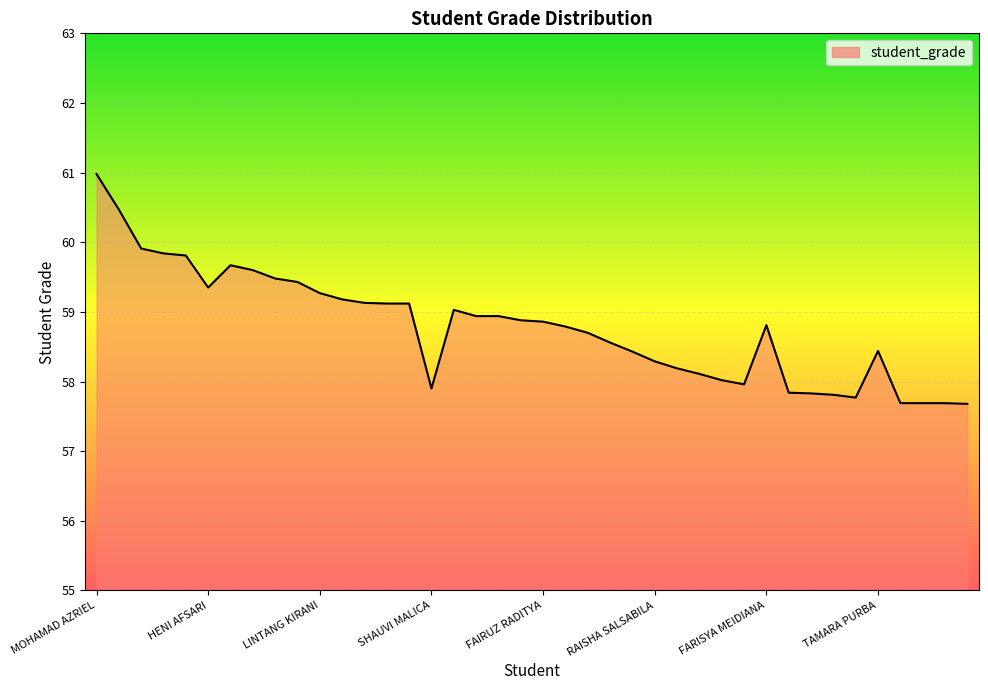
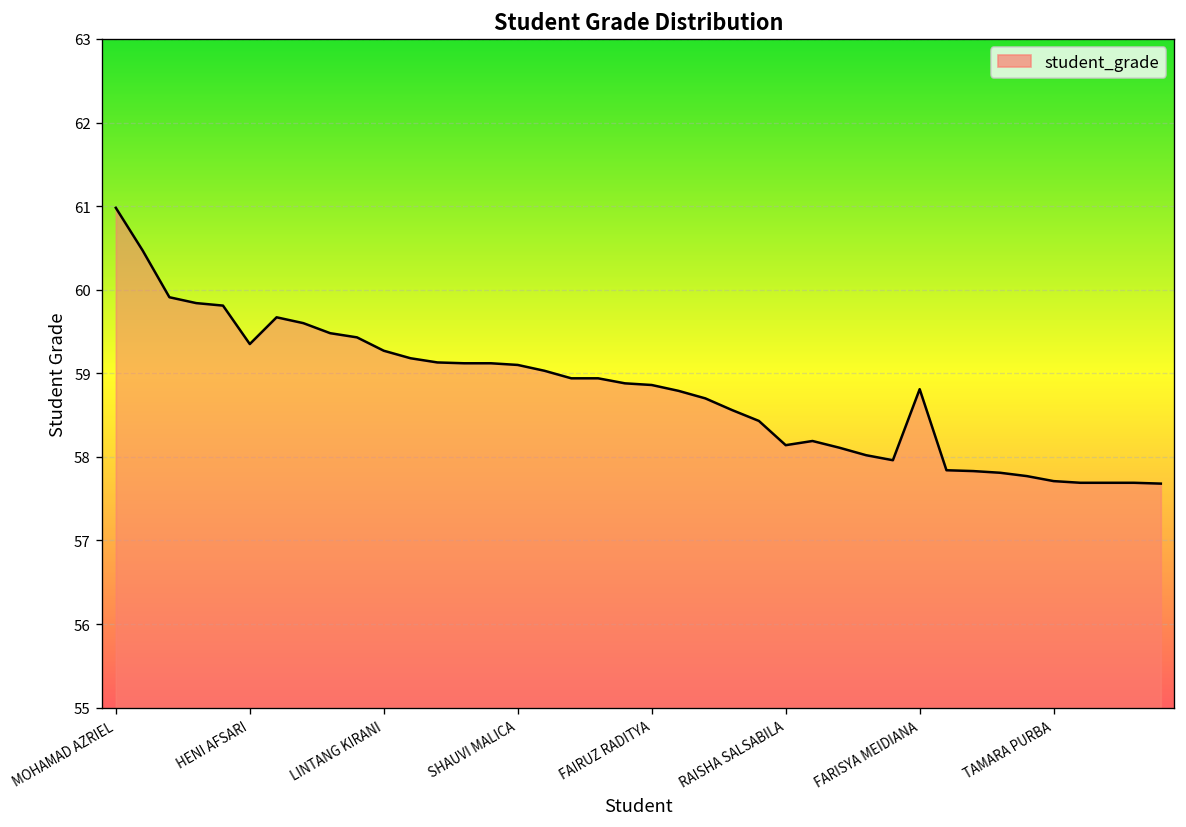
SHAUVI MALICA: 57.9 -> 59.1
RAISHA SALSABILA: 58.3 -> 58.1
TAMARA PURBA: 58.4 -> 57.7
